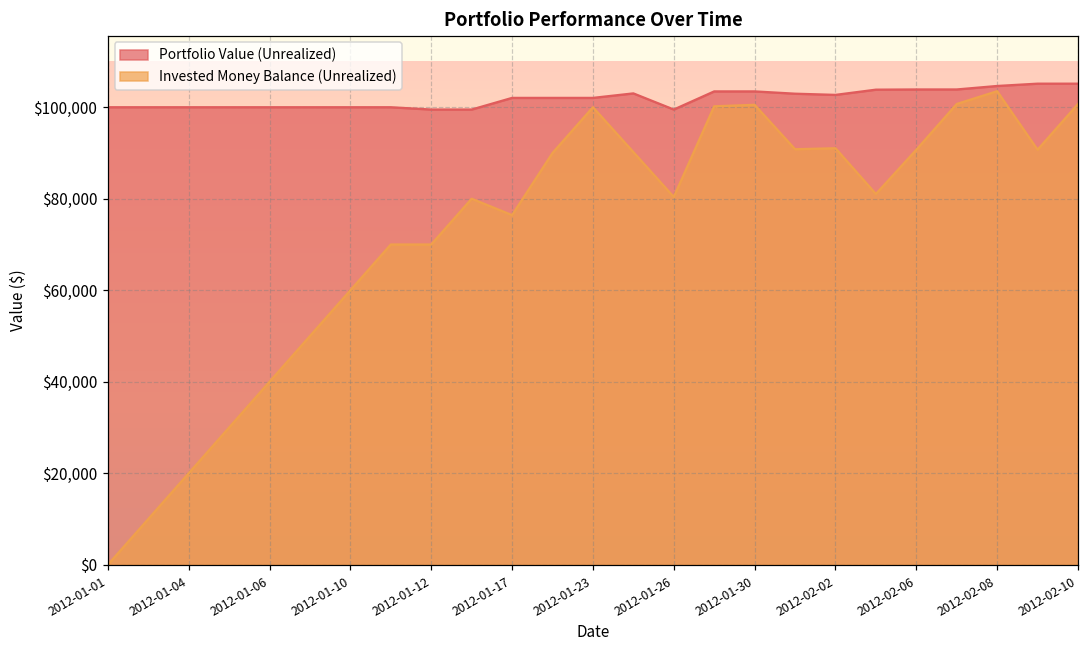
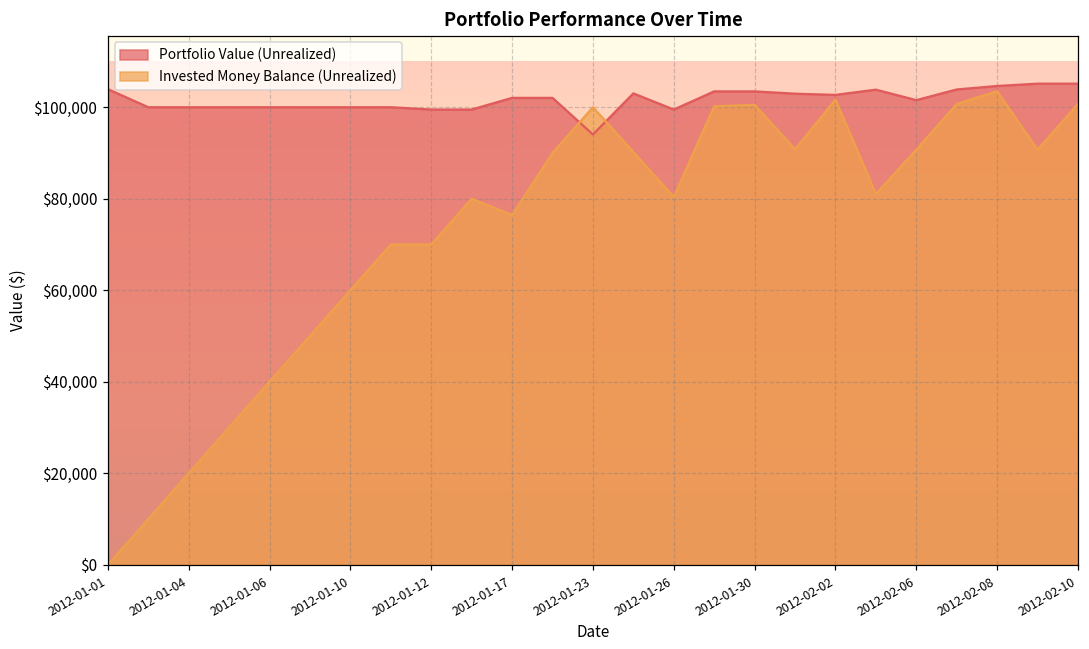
Portfolio Value (Unrealized), 2012-01-01: $100,000 -> $104,000
Portfolio Value (Unrealized), 2012-01-23: $102,000 -> $94,000
Invested Money Balance (Unrealized), 2012-02-02: $91,000 -> $102,000
Portfolio Value (Unrealized), 2012-02-06: $104,000 -> $102,000
